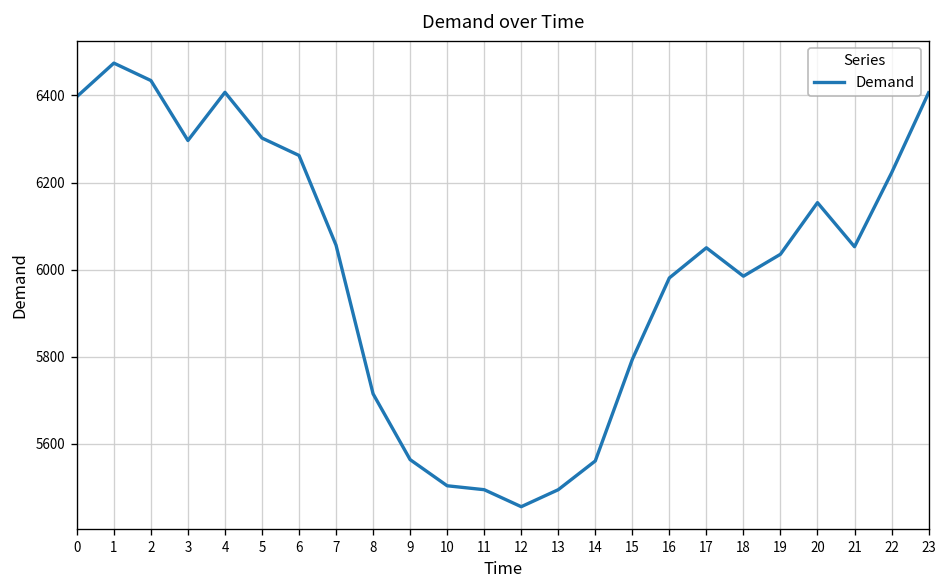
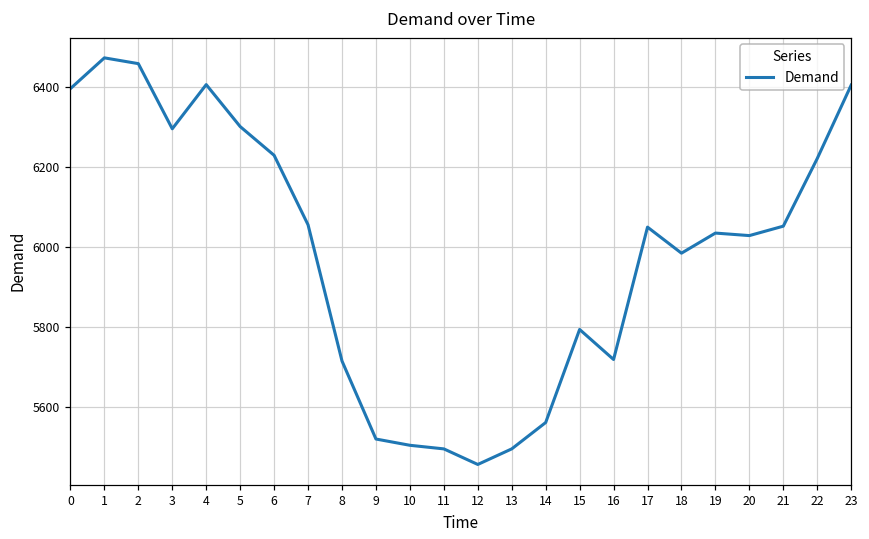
2: 6430 -> 6460
6: 6260 -> 6230
9: 5560 -> 5520
16: 5980 -> 5720
20: 6150 -> 6030
